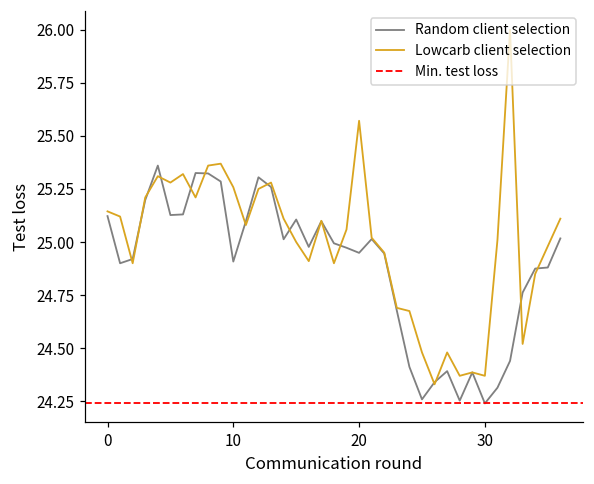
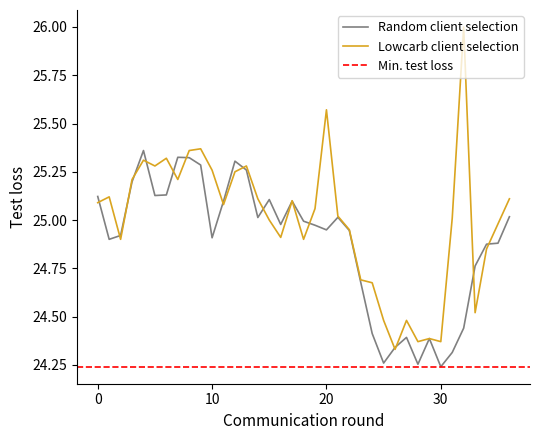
Lowcarb client selection, 0: 25.14 -> 25.09
